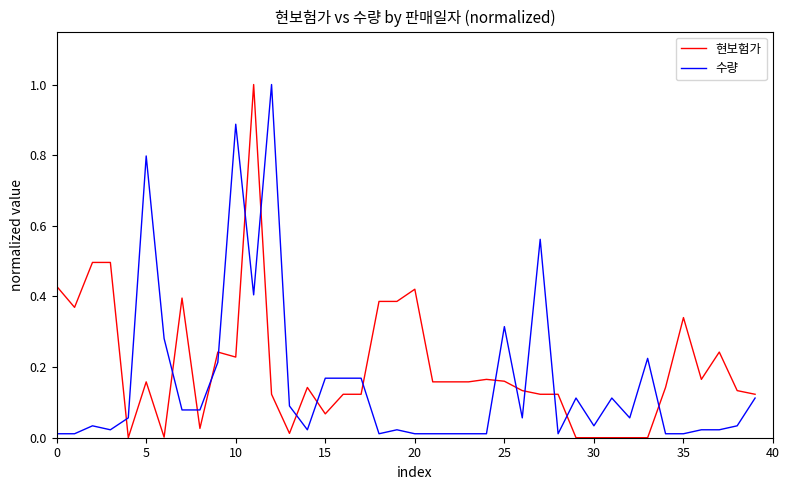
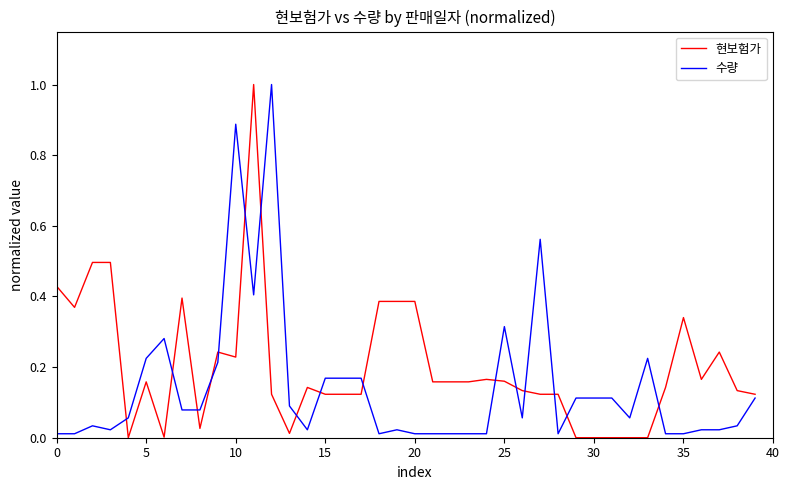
수량, 5: 0.80 -> 0.22
현보험가, 15: 0.07 -> 0.12
현보험가, 20: 0.42 -> 0.39
수량, 30: 0.03 -> 0.11
